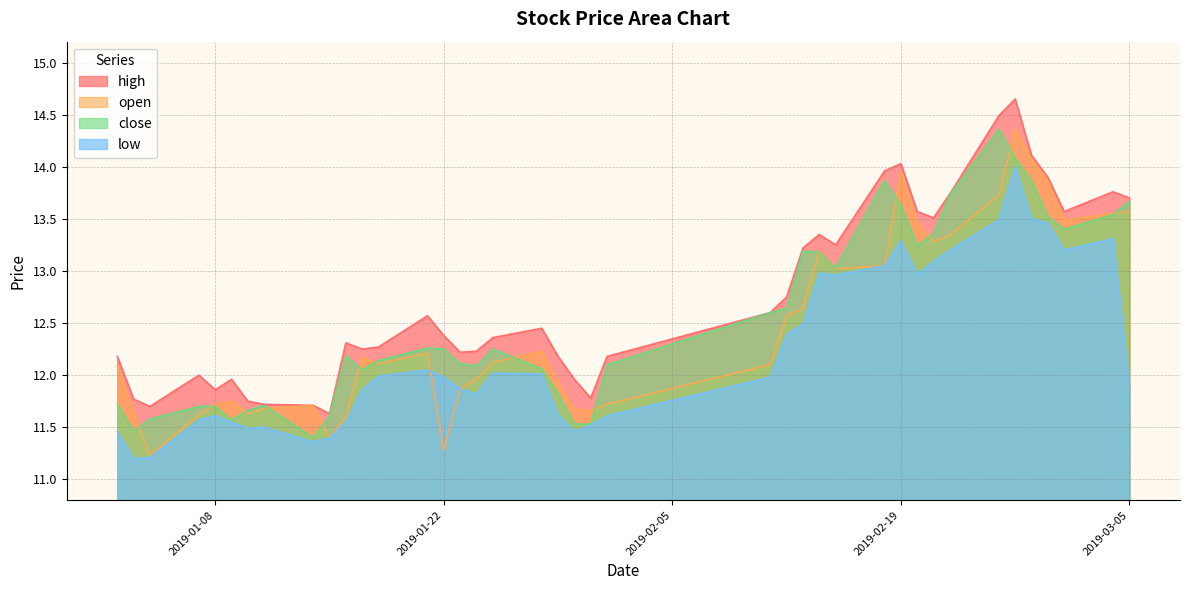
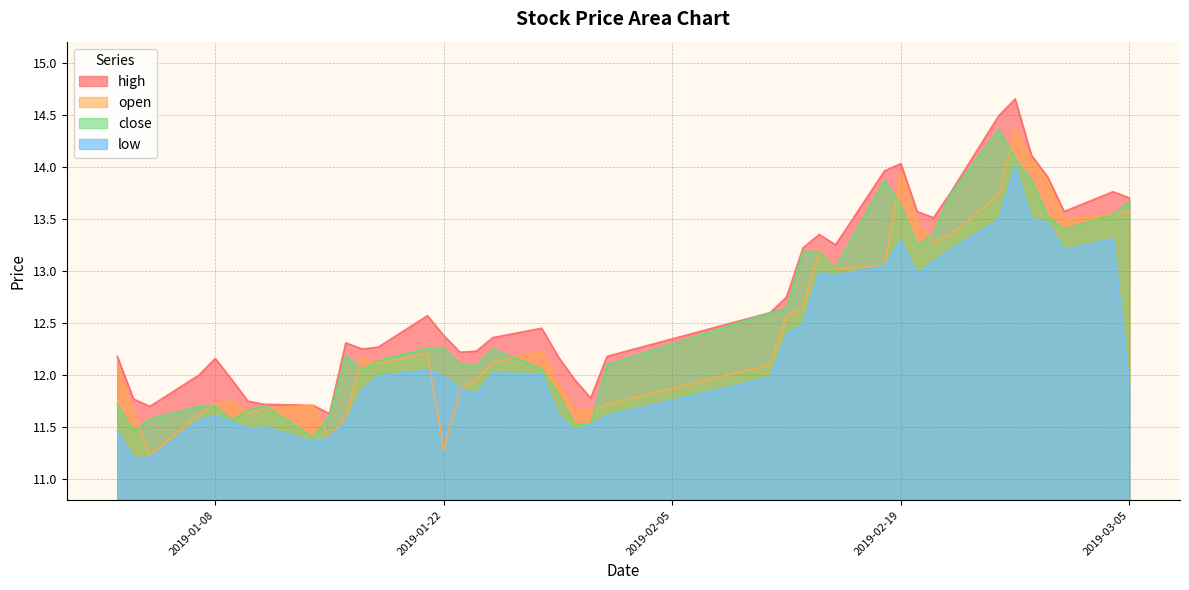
high, 2019-01-08: 11.86 -> 12.16
